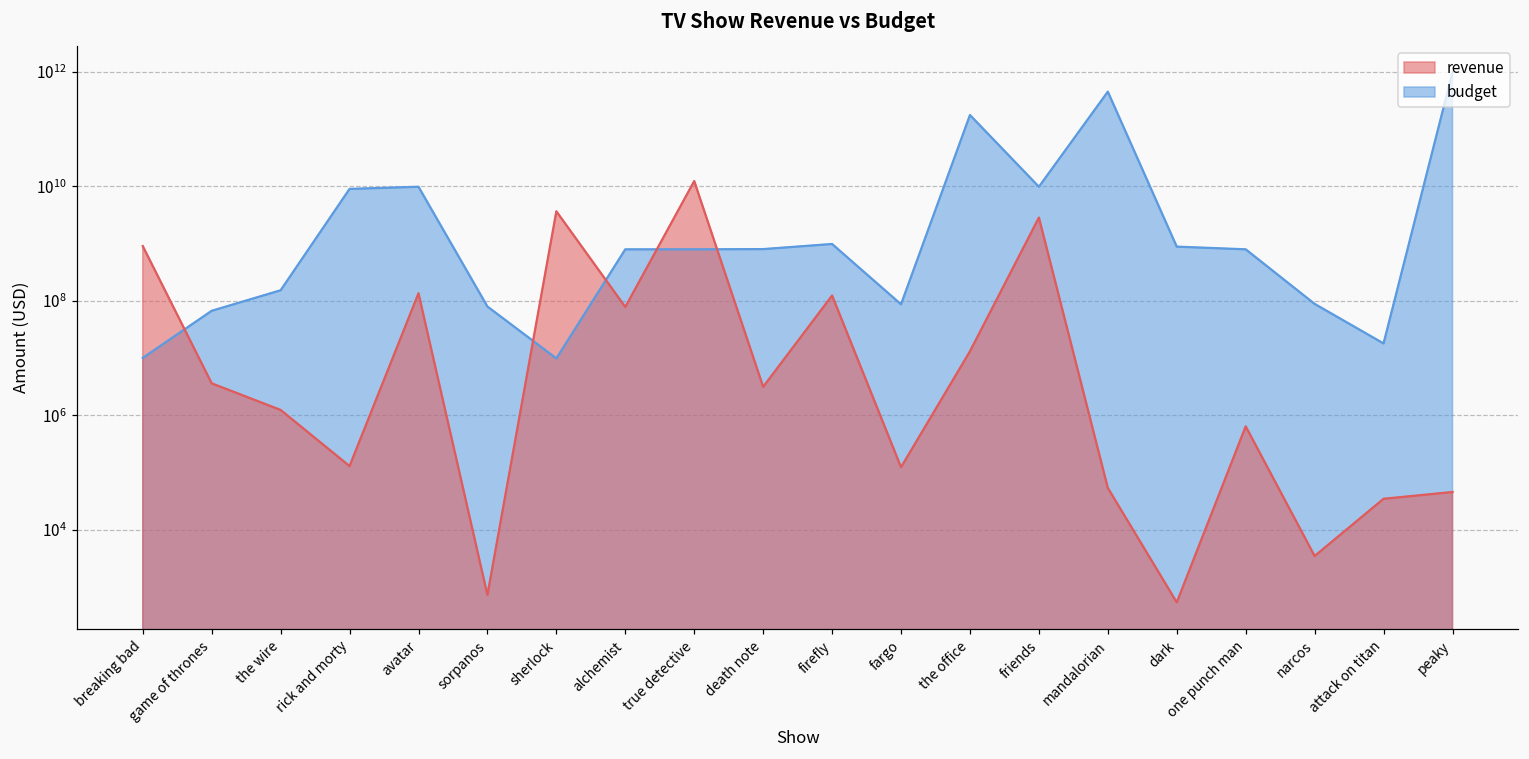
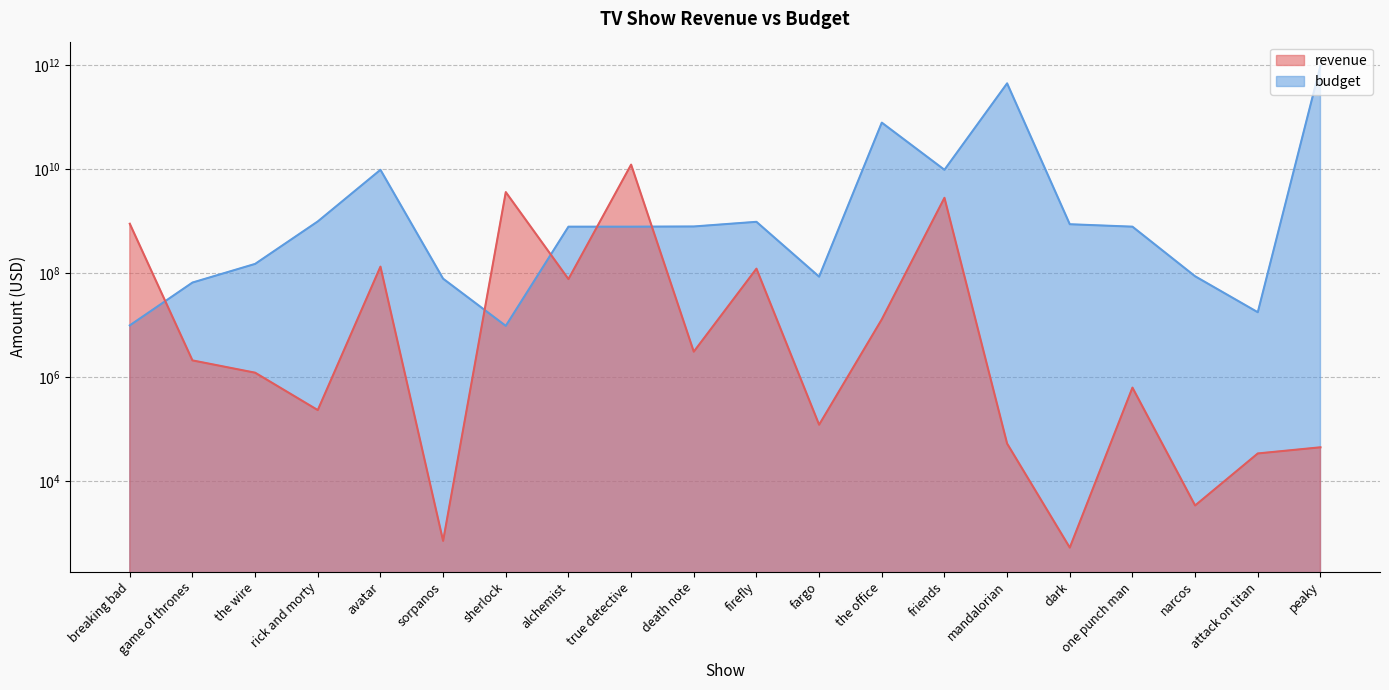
revenue, game of thrones: 4000000 -> 2100000
budget, rick and morty: 9000000000 -> 1000000000
revenue, rick and morty: 130000 -> 200000
budget, the office: 180000000000 -> 80000000000
